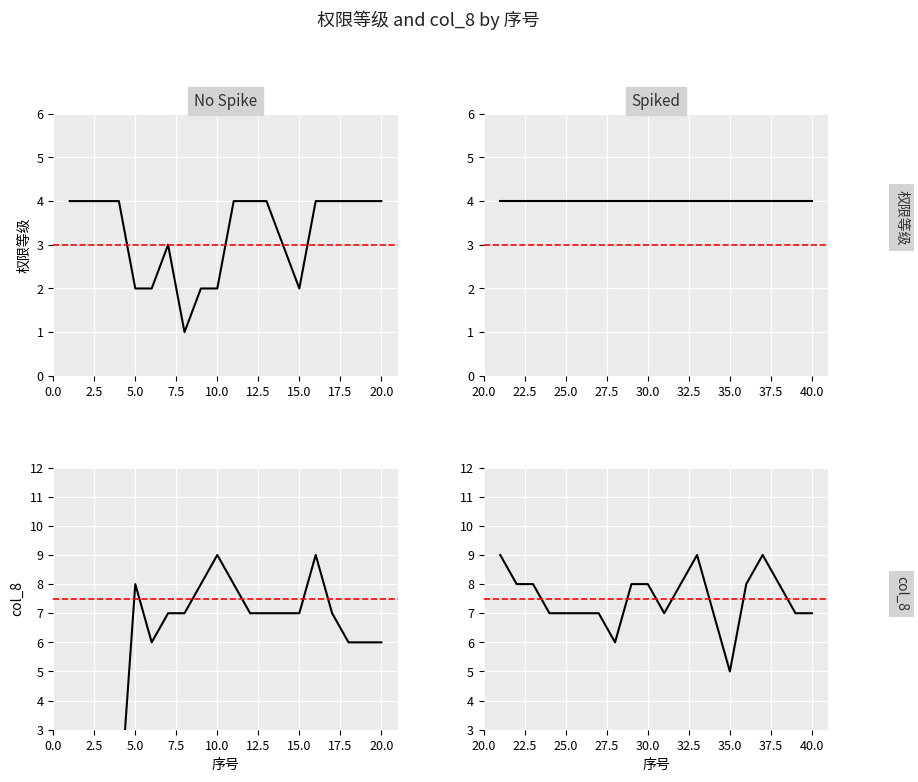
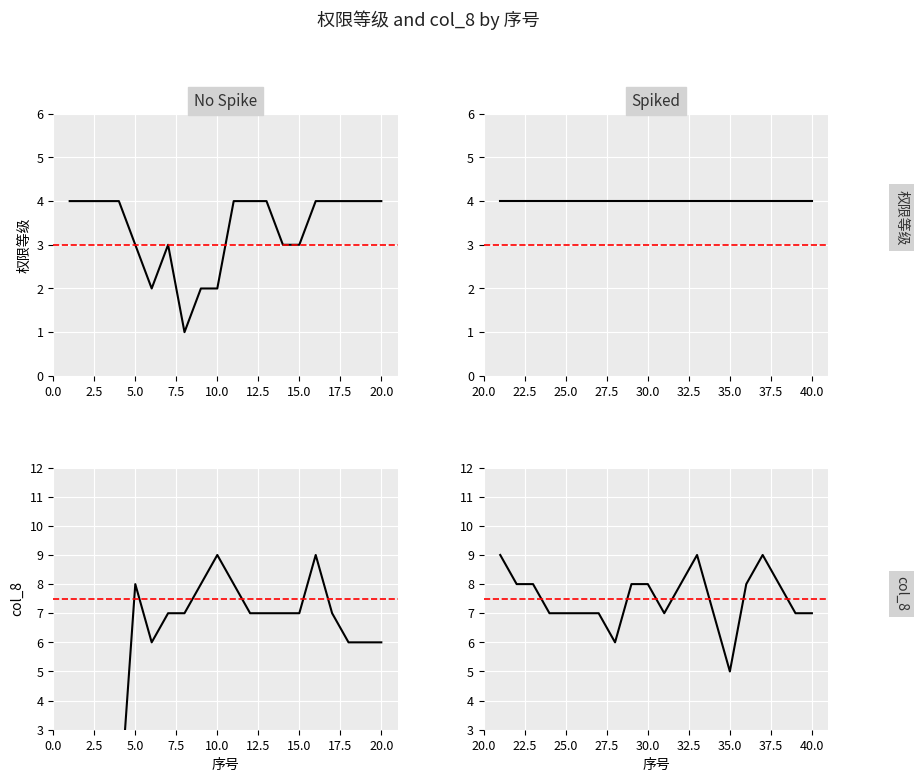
No Spike, 5.0: 2 -> 3
No Spike, 15.0: 2 -> 3
